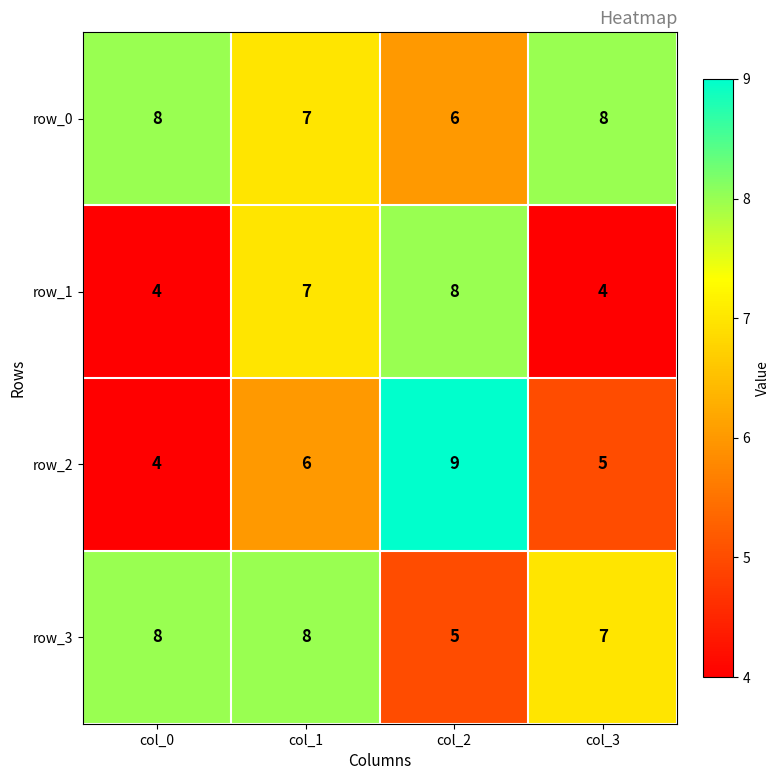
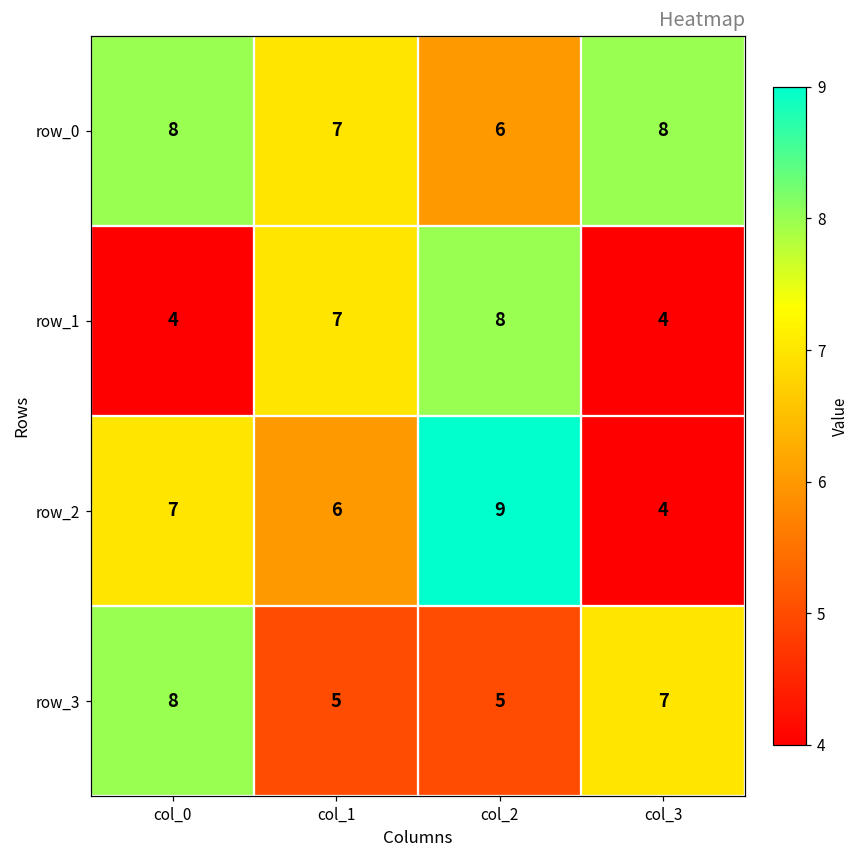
row_2, col_0: 4 -> 7
row_2, col_3: 5 -> 4
row_3, col_1: 8 -> 5
